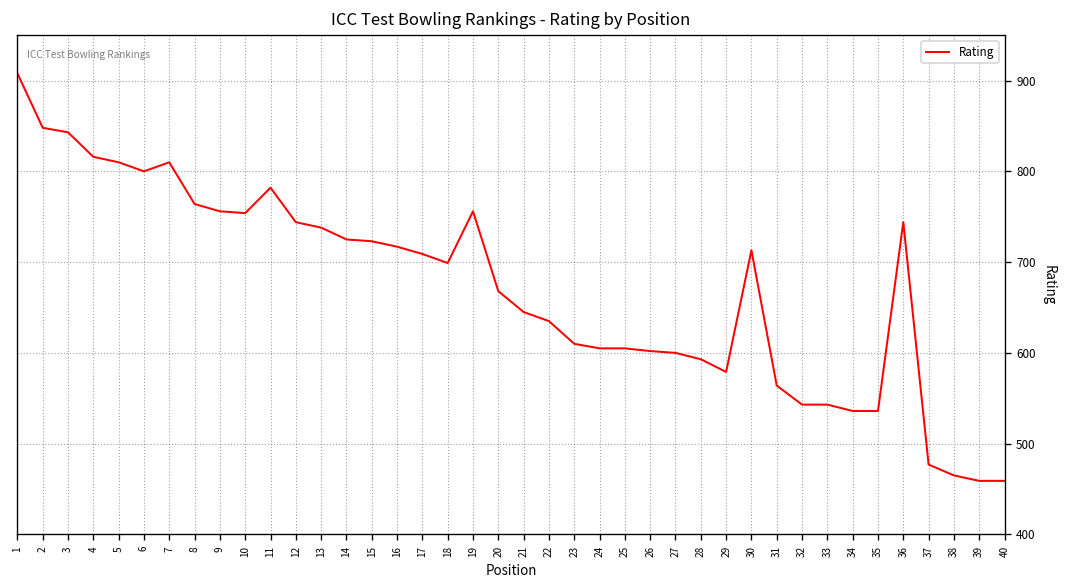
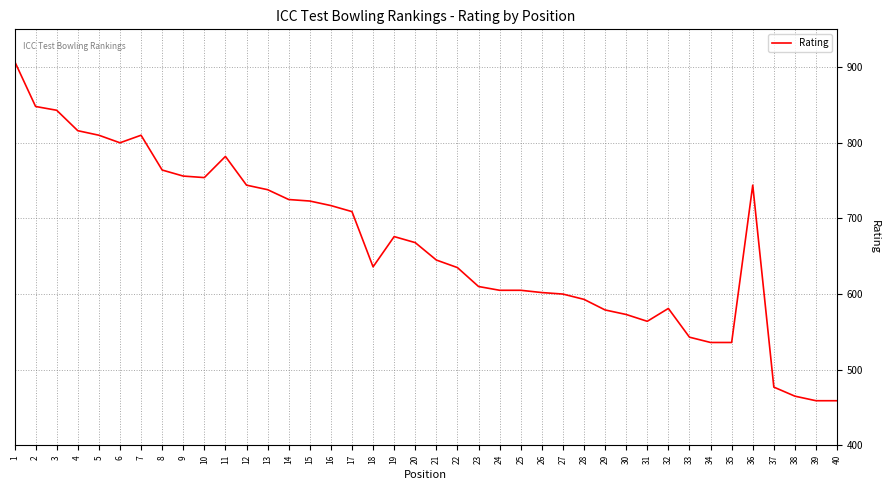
18: 700 -> 640
19: 760 -> 680
30: 710 -> 570
32: 540 -> 580
